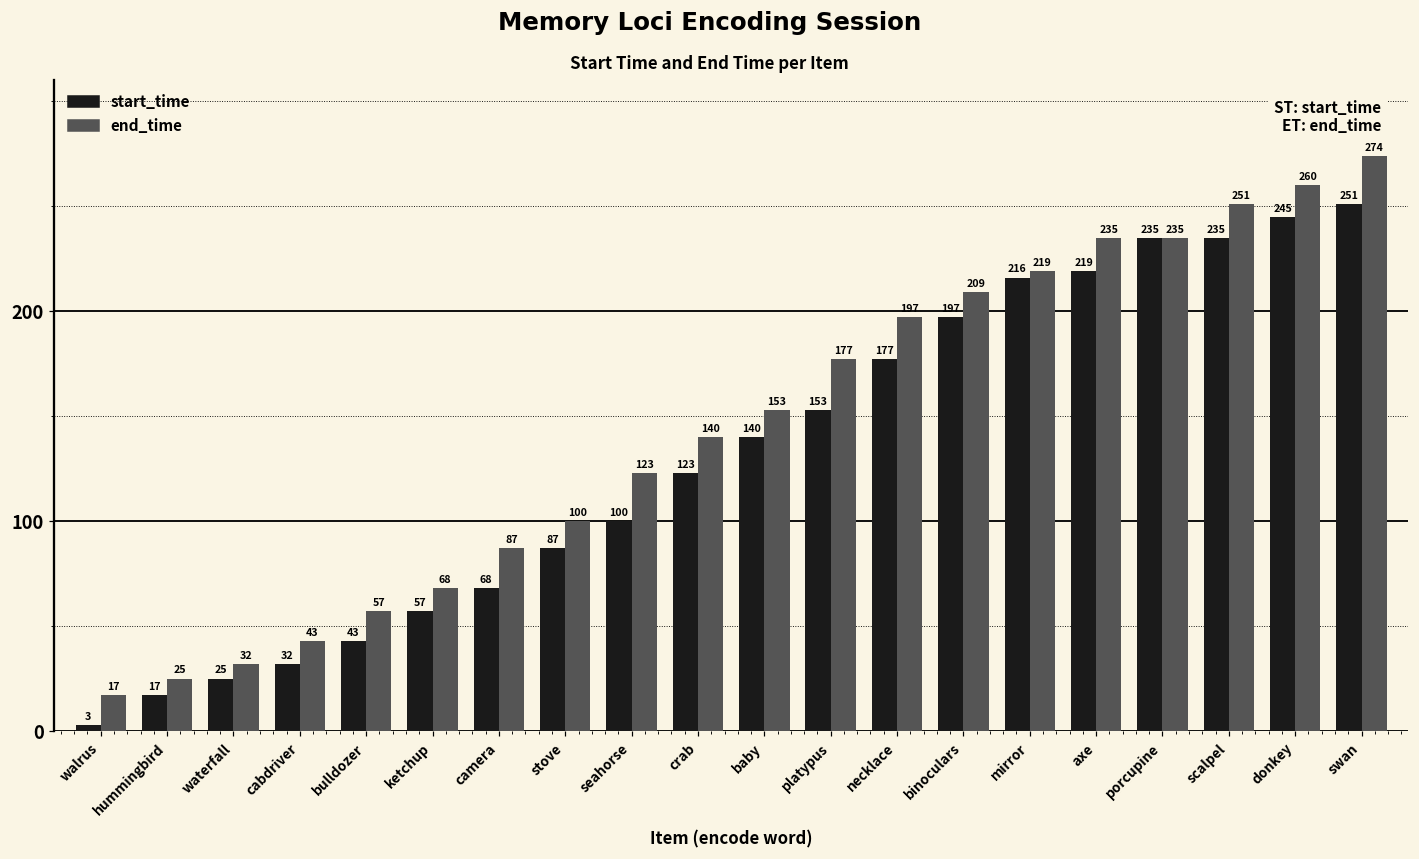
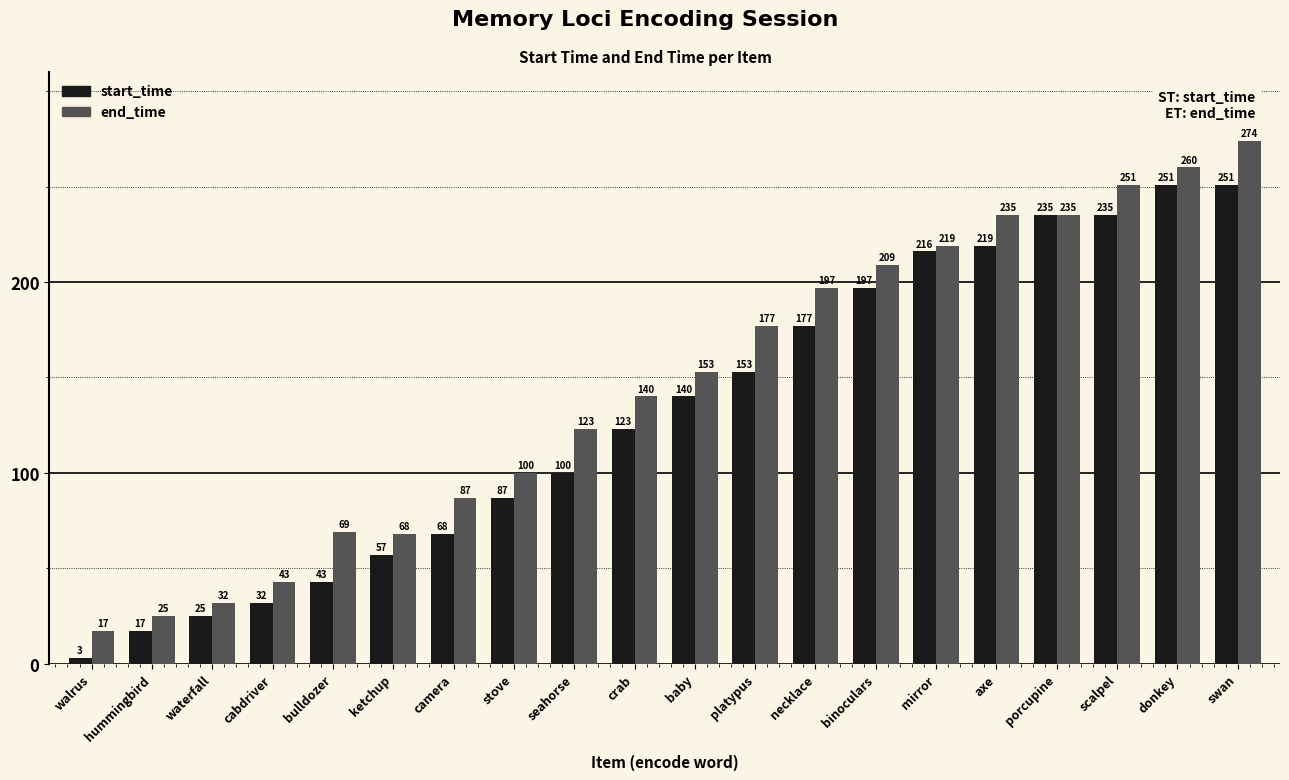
end_time, bulldozer: 57 -> 69
start_time, donkey: 245 -> 251
